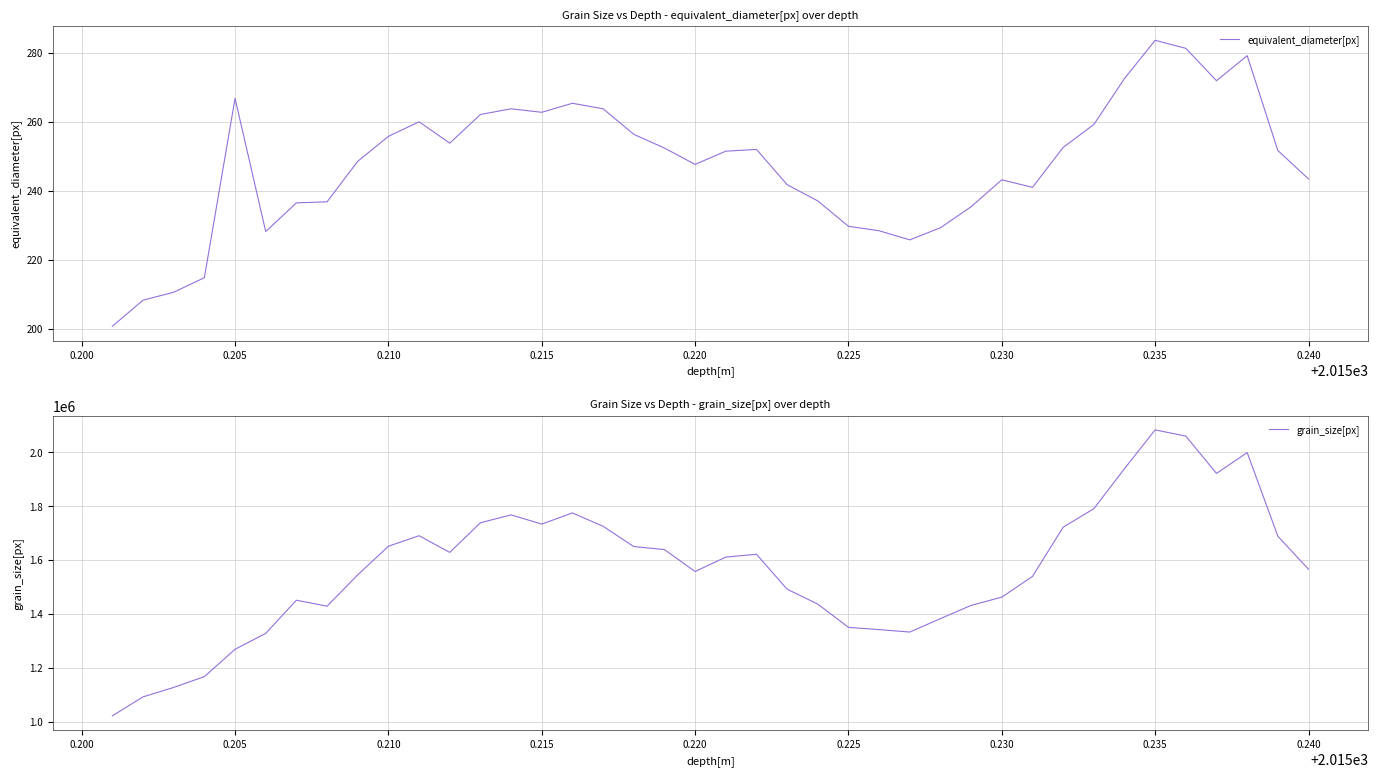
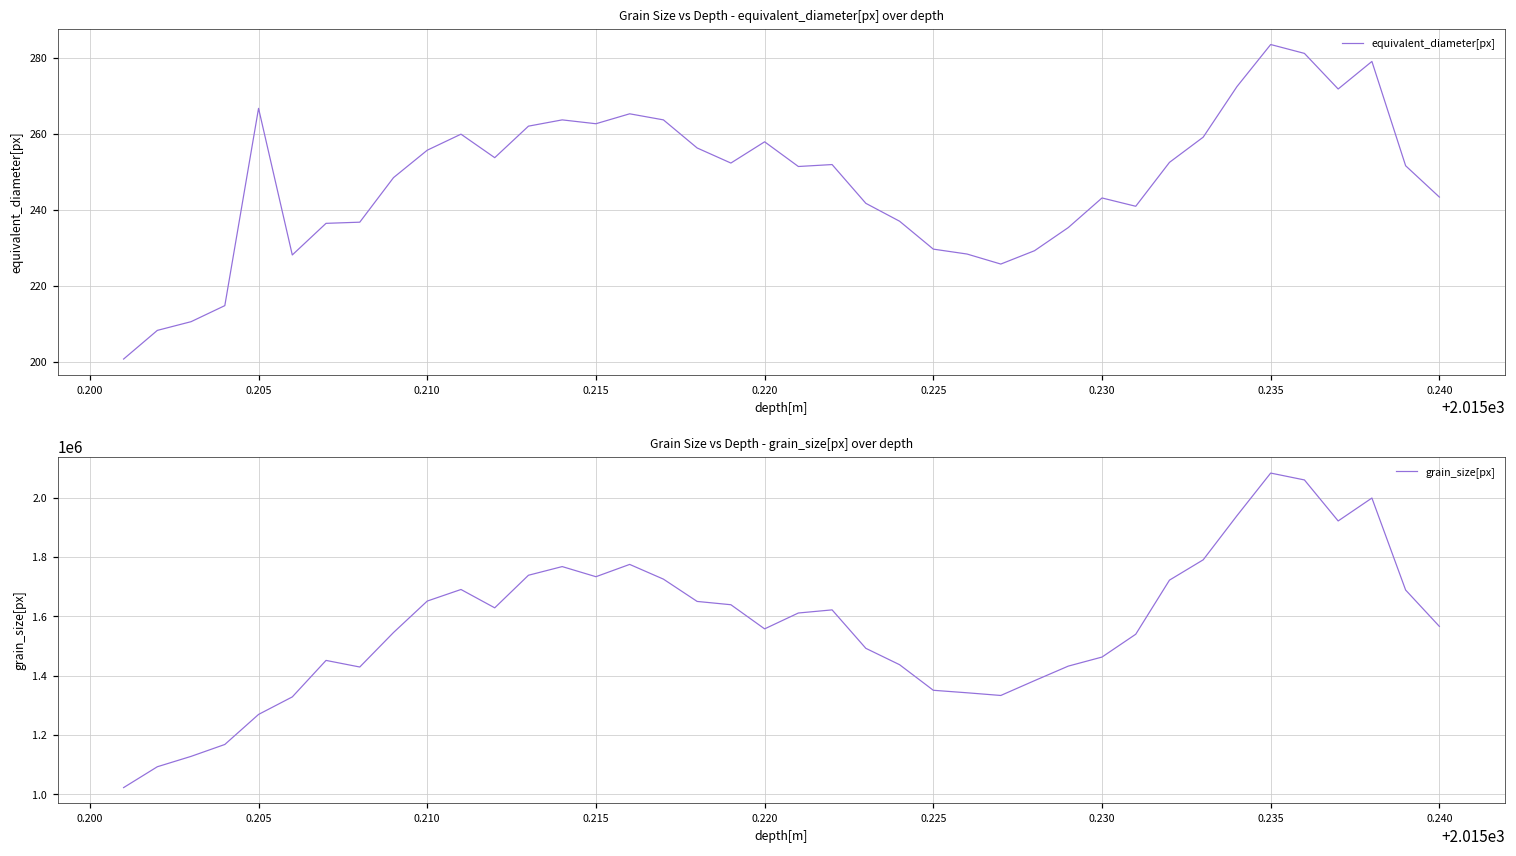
Grain Size vs Depth - equivalent_diameter[px] over depth, 0.220: 248 -> 258
